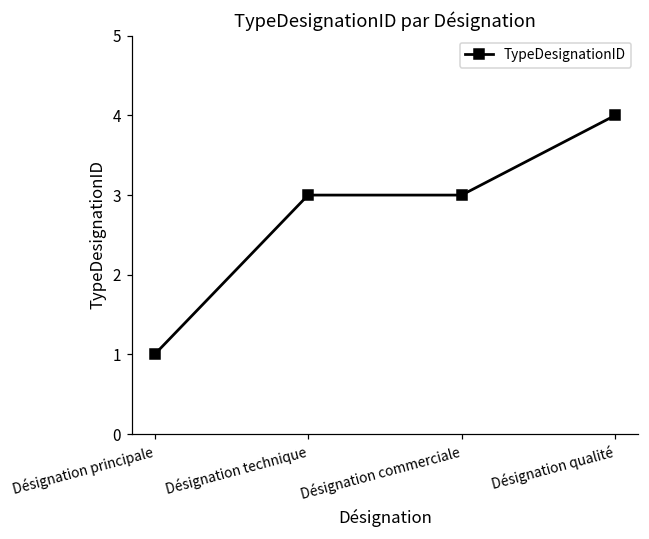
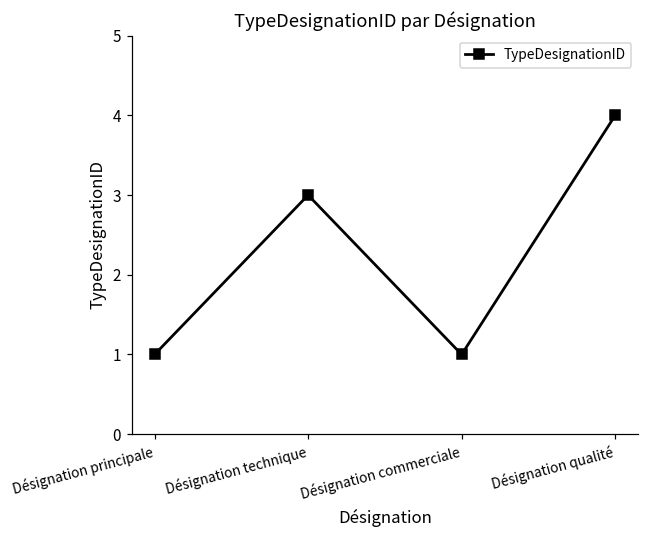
Désignation commerciale: 3 -> 1
